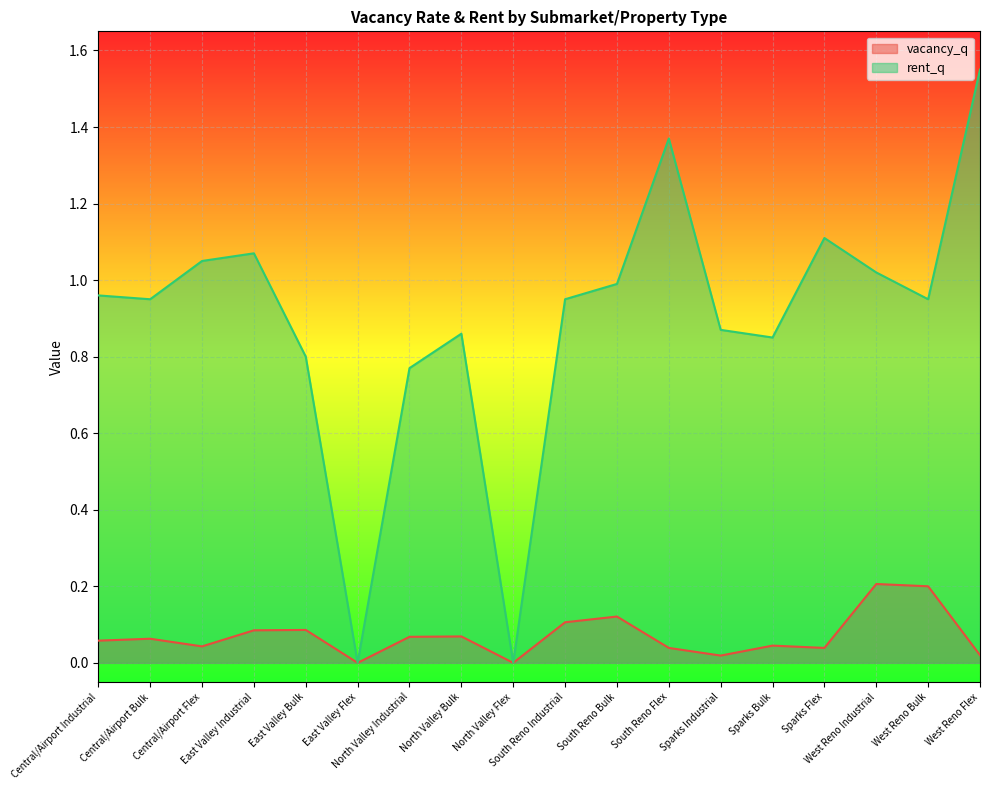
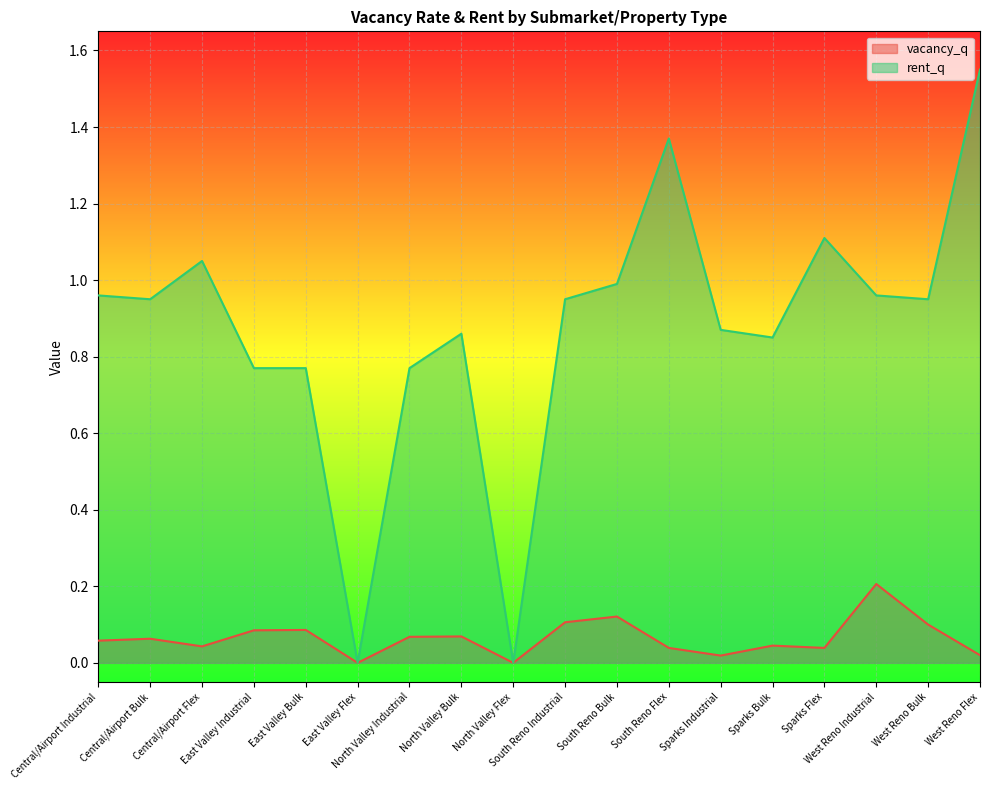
rent_q, East Valley Industrial: 1.07 -> 0.77
rent_q, East Valley Bulk: 0.80 -> 0.77
rent_q, West Reno Industrial: 1.02 -> 0.96
vacancy_q, West Reno Bulk: 0.2 -> 0.1
